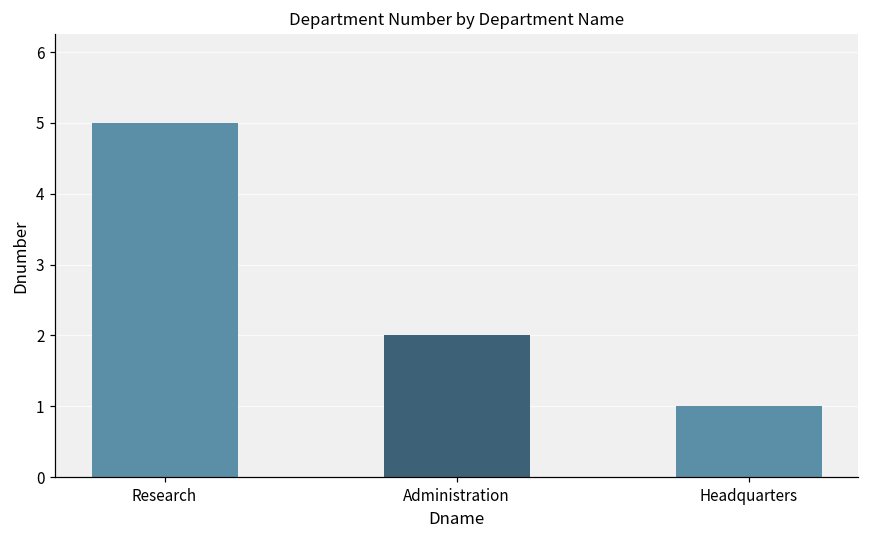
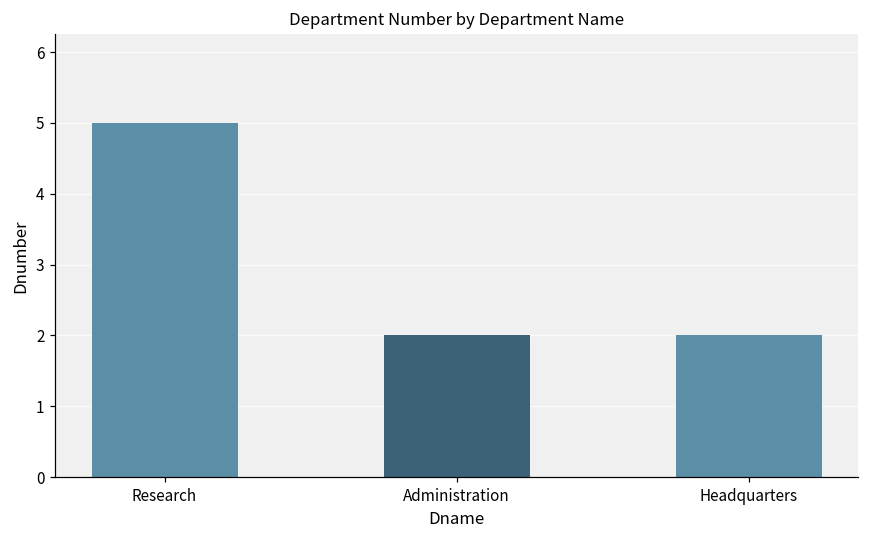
Headquarters: 1 -> 2
